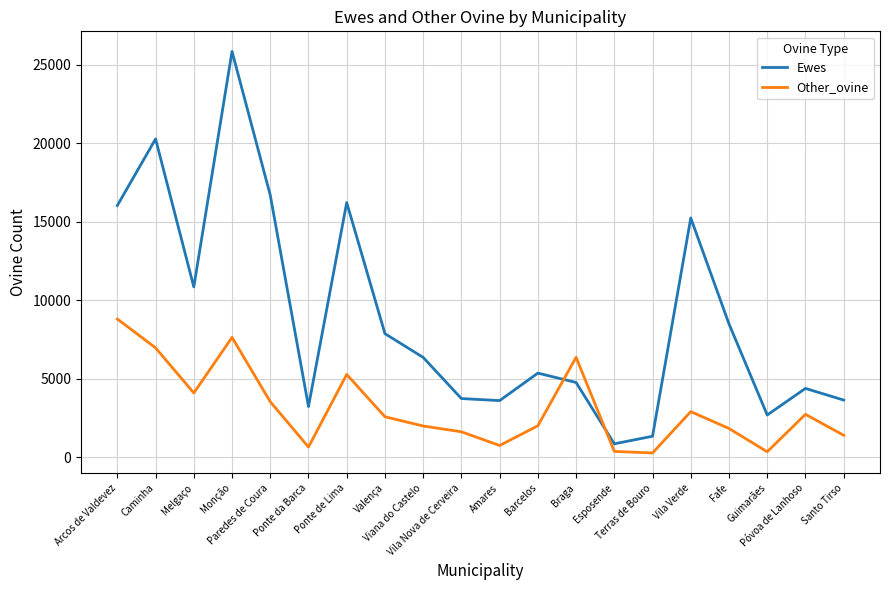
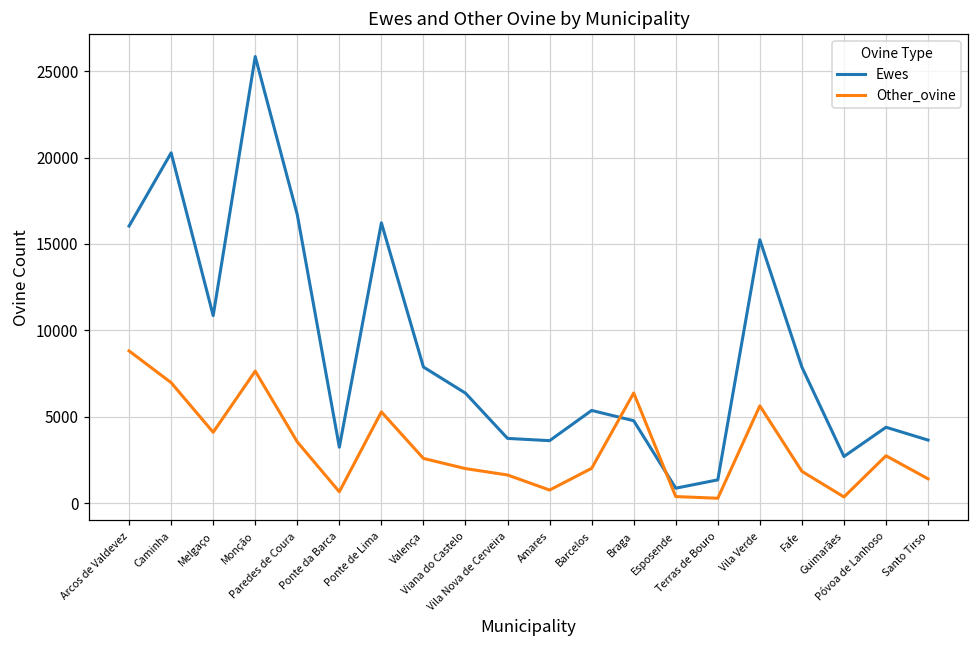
Other_ovine, Vila Verde: 2900 -> 5600
Ewes, Fafe: 8500 -> 7900
